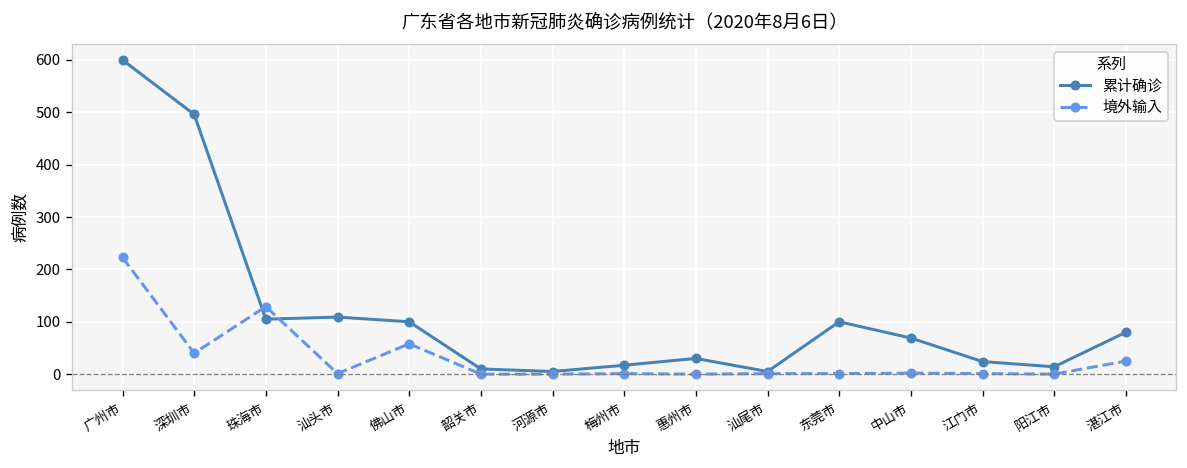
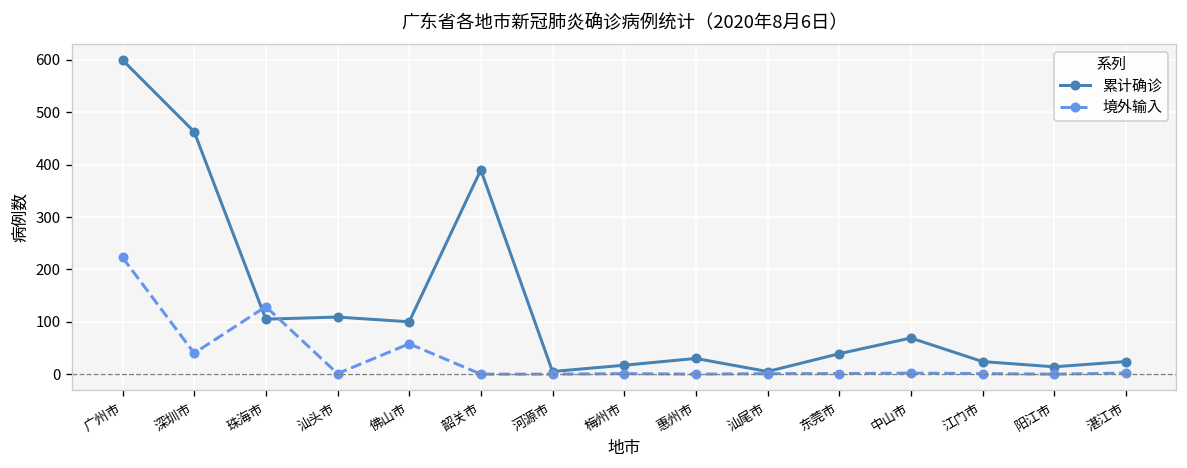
累计确诊, 深圳市: 500 -> 460
累计确诊, 韶关市: 10 -> 390
累计确诊, 东莞市: 100 -> 40
累计确诊, 湛江市: 80 -> 20
境外输入, 湛江市: 30 -> 0
